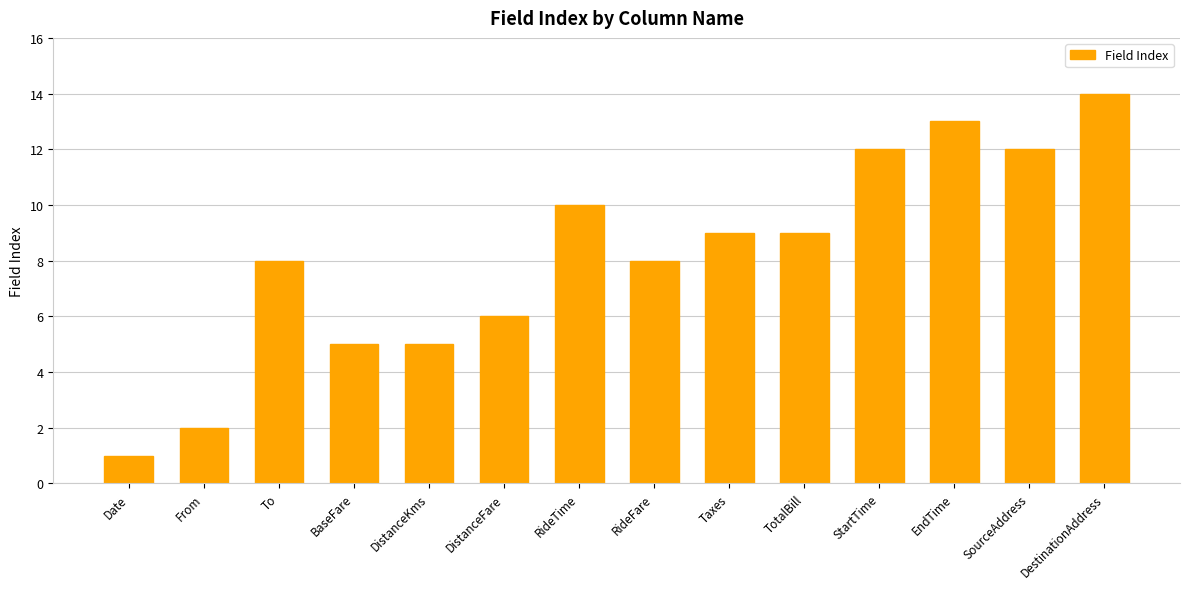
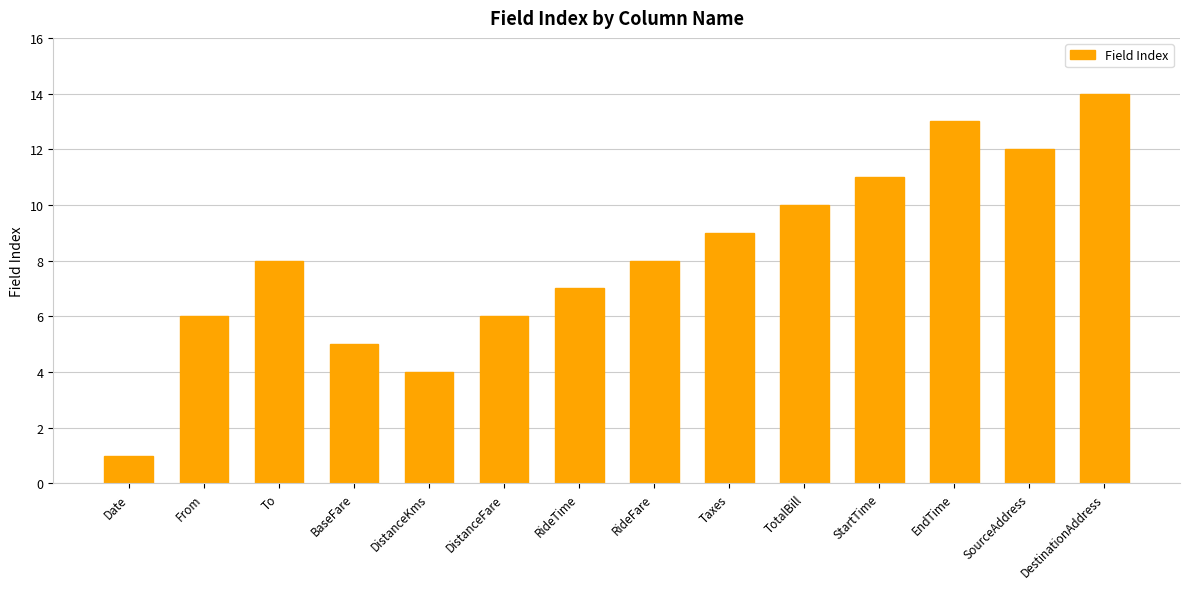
From: 2 -> 6
DistanceKms: 5 -> 4
RideTime: 10 -> 7
TotalBill: 9 -> 10
StartTime: 12 -> 11
